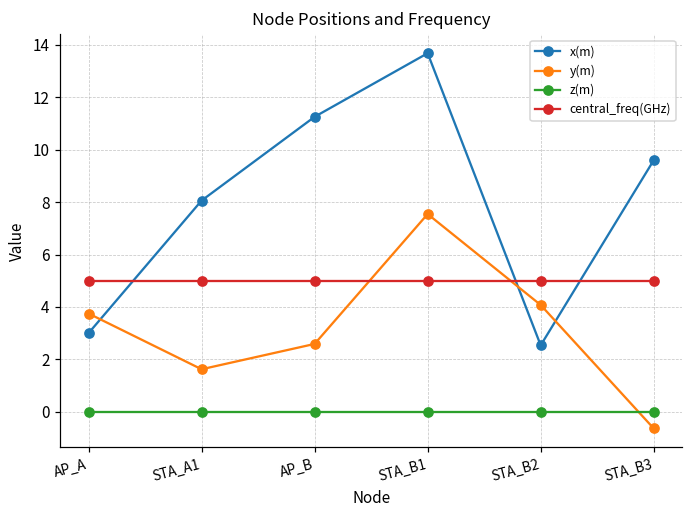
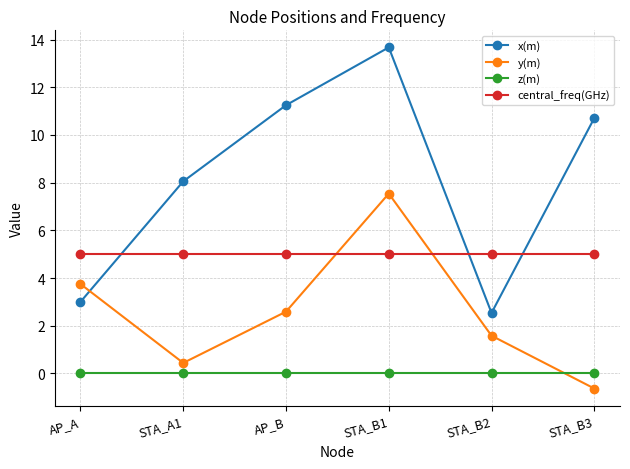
y(m), STA_A1: 1.6 -> 0.4
y(m), STA_B2: 4.1 -> 1.6
x(m), STA_B3: 9.6 -> 10.7
